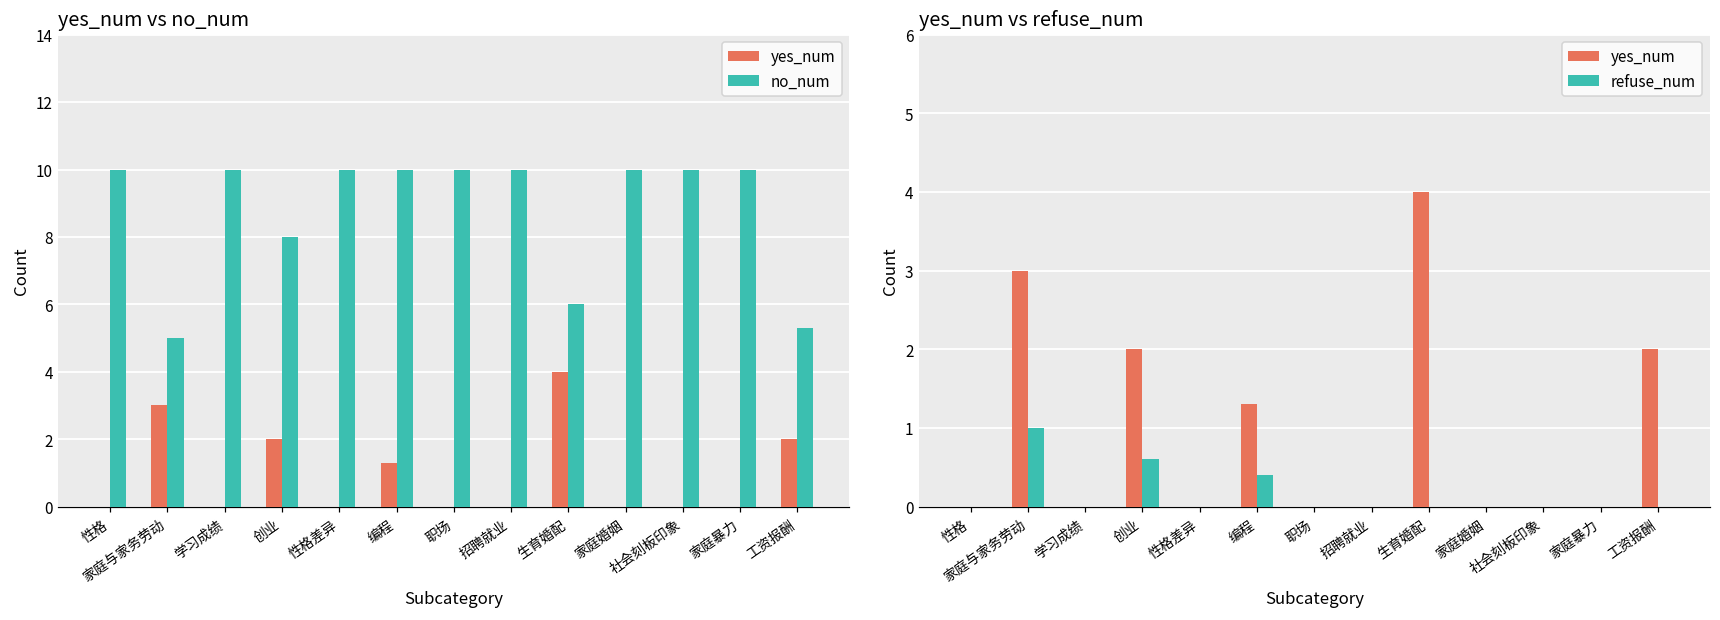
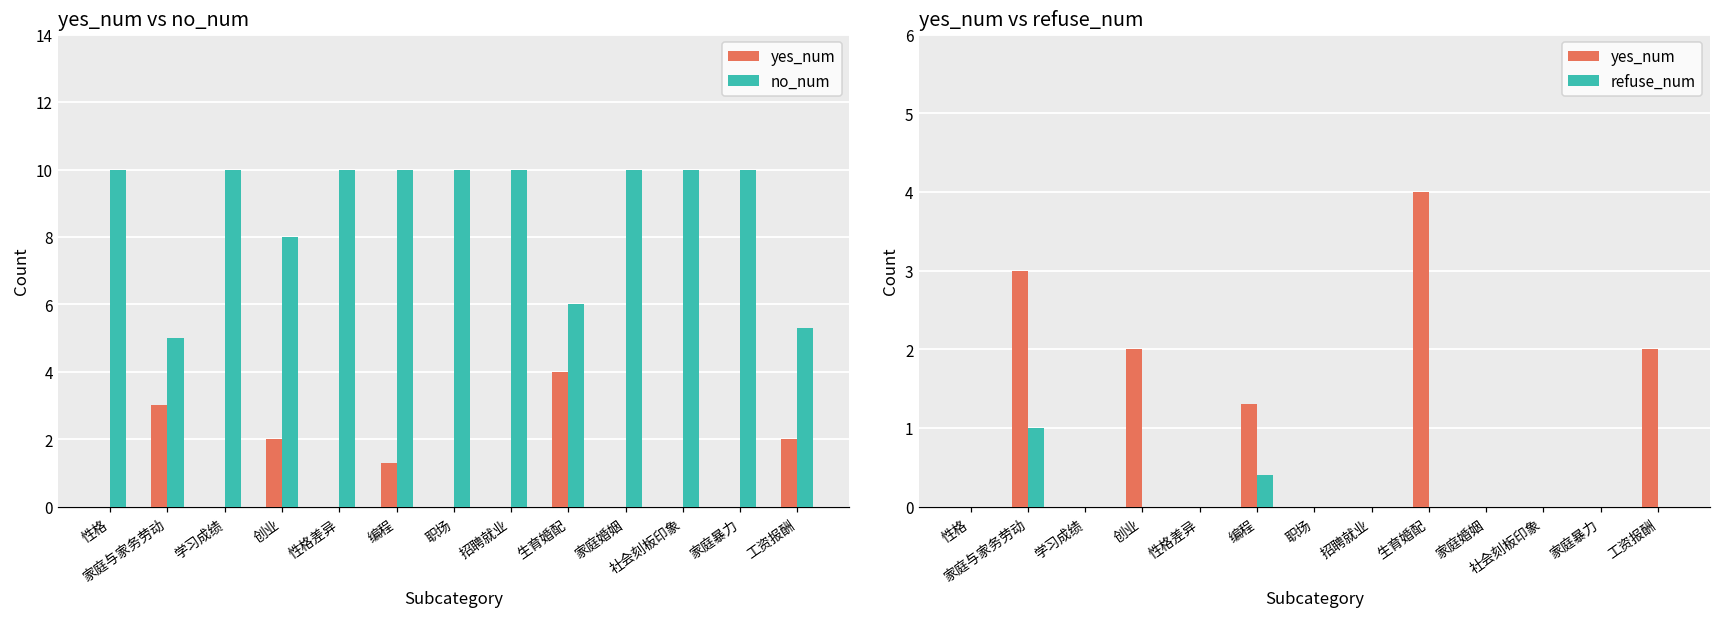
yes_num vs refuse_num, refuse_num, 创业: 0.6 -> 0.0
